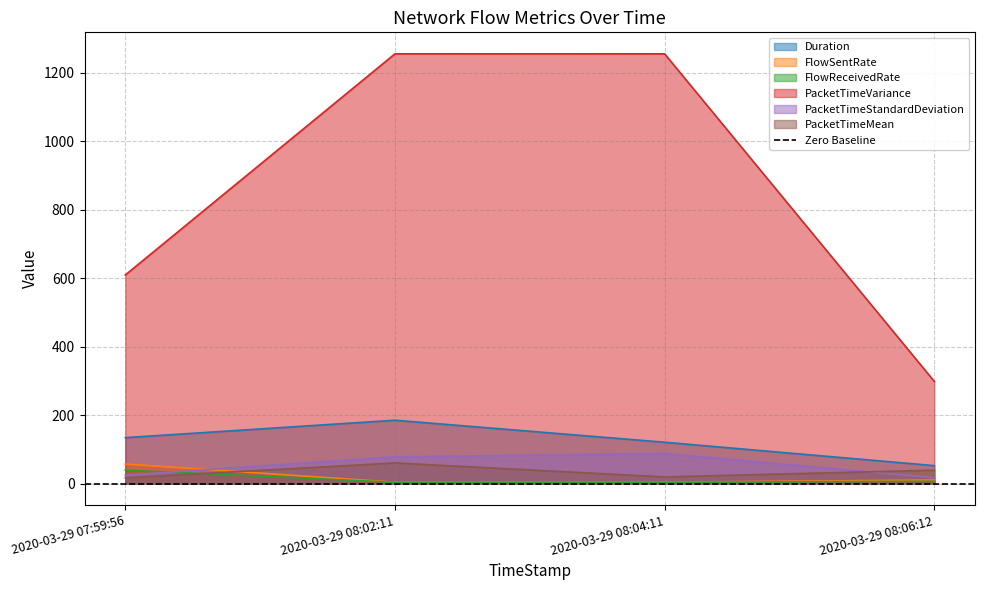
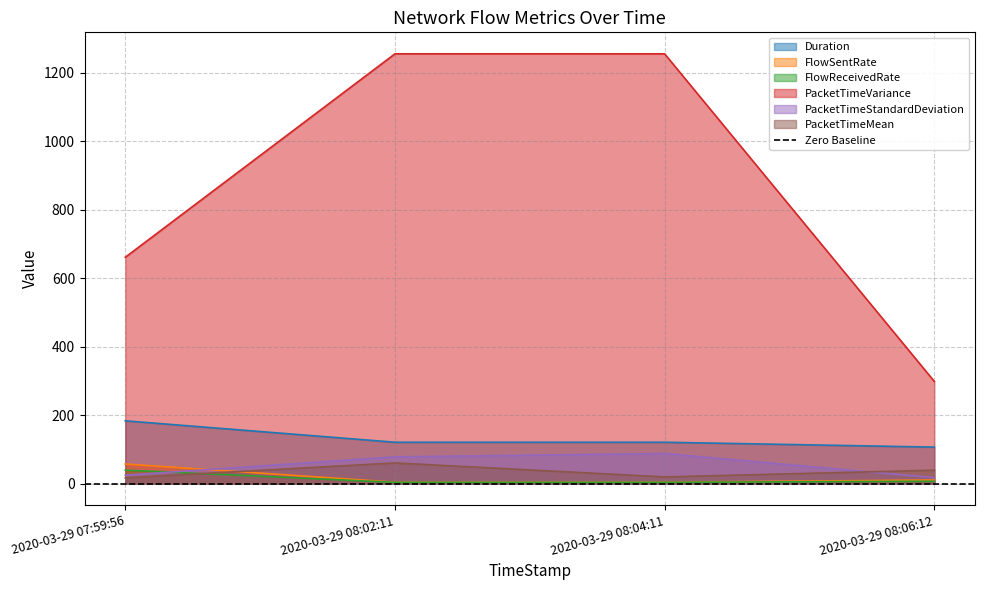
Duration, 2020-03-29 07:59:56: 130 -> 180
PacketTimeVariance, 2020-03-29 07:59:56: 610 -> 660
Duration, 2020-03-29 08:02:11: 190 -> 120
Duration, 2020-03-29 08:06:12: 50 -> 110
